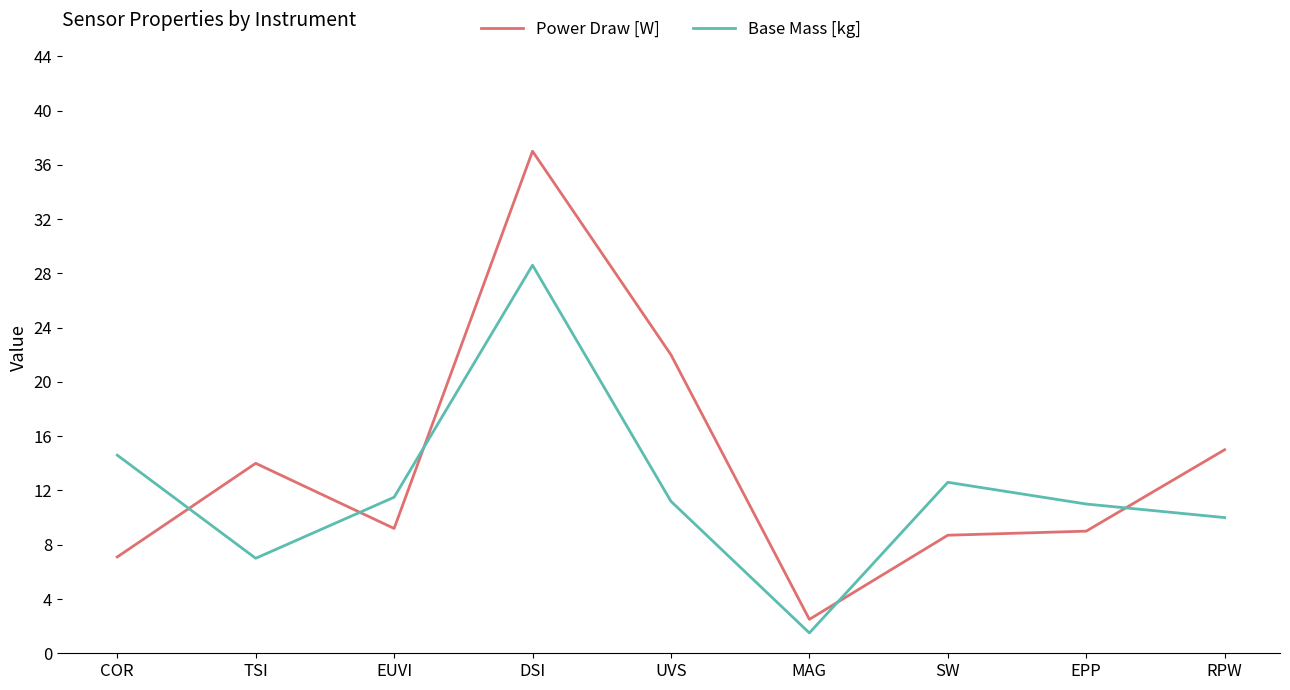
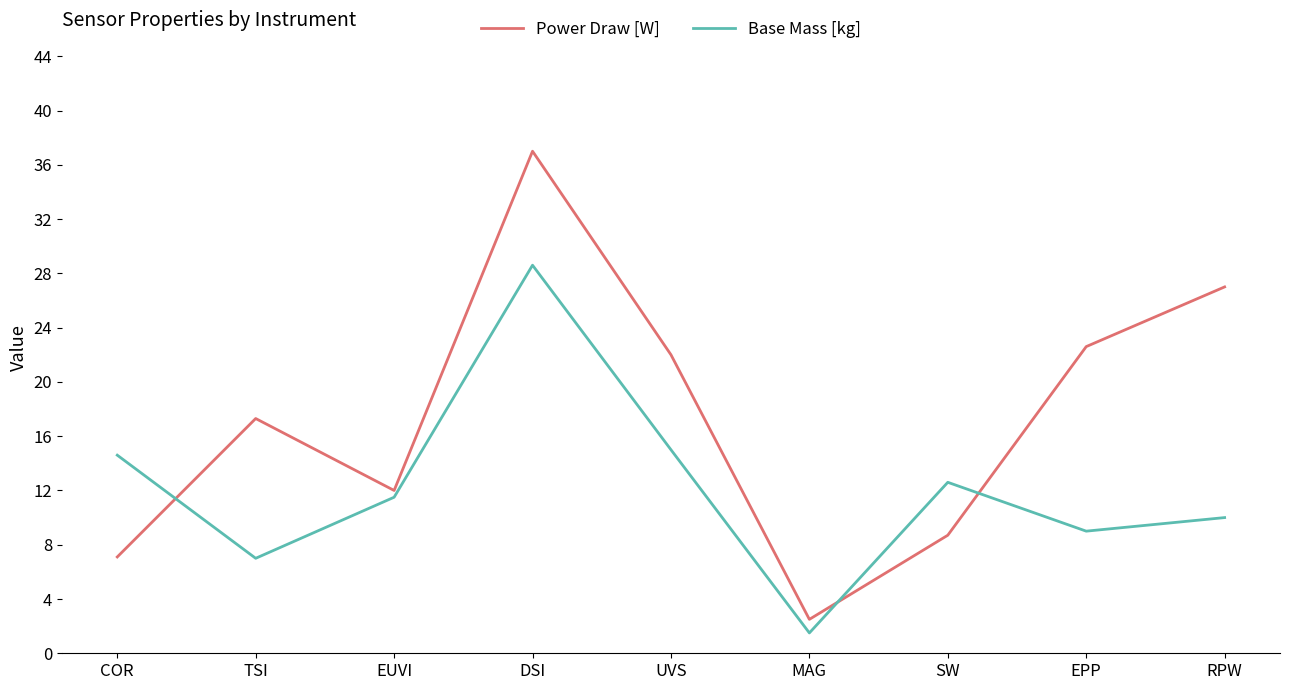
Power Draw [W], TSI: 14.0 -> 17.3
Power Draw [W], EUVI: 9.2 -> 12.0
Base Mass [kg], UVS: 11.2 -> 15.0
Power Draw [W], EPP: 9.0 -> 22.6
Base Mass [kg], EPP: 11 -> 9
Power Draw [W], RPW: 15 -> 27
